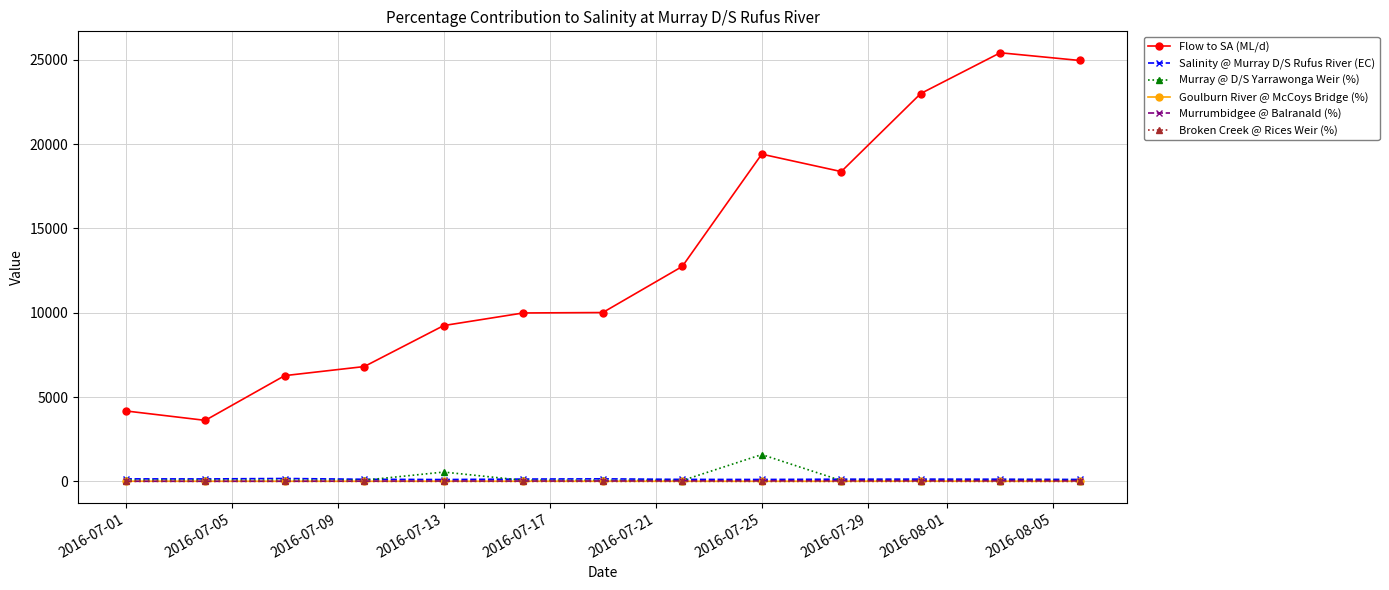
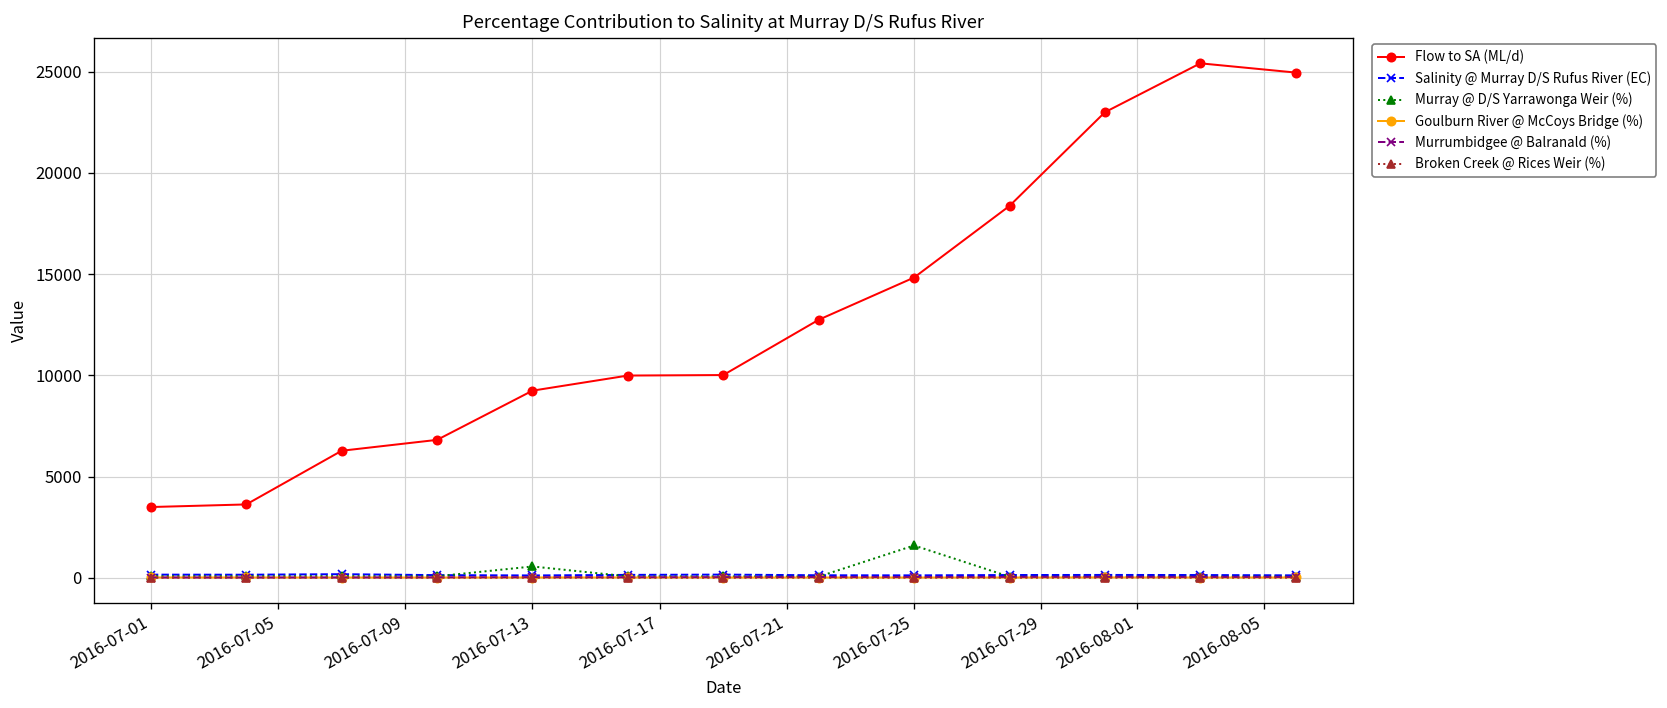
Flow to SA (ML/d), 2016-07-01: 4200 -> 3500
Flow to SA (ML/d), 2016-07-25: 19400 -> 14800
